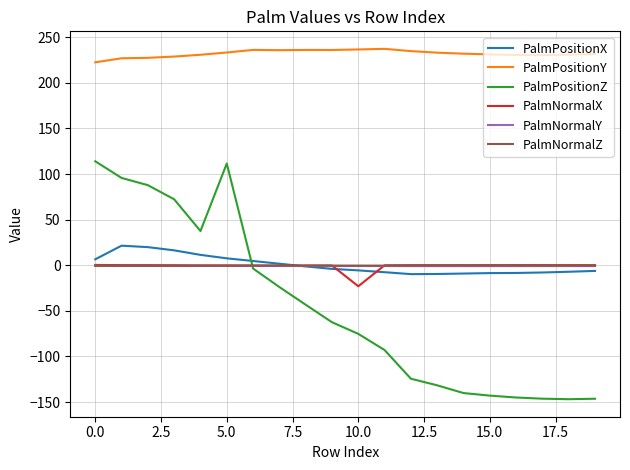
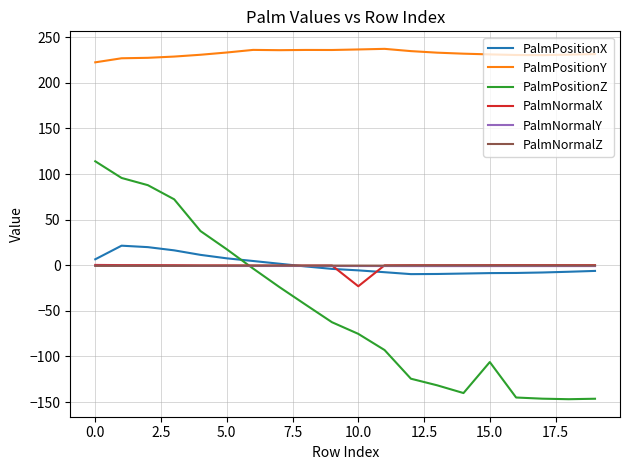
PalmPositionZ, 5.0: 110 -> 20
PalmPositionZ, 15.0: -140 -> -110
